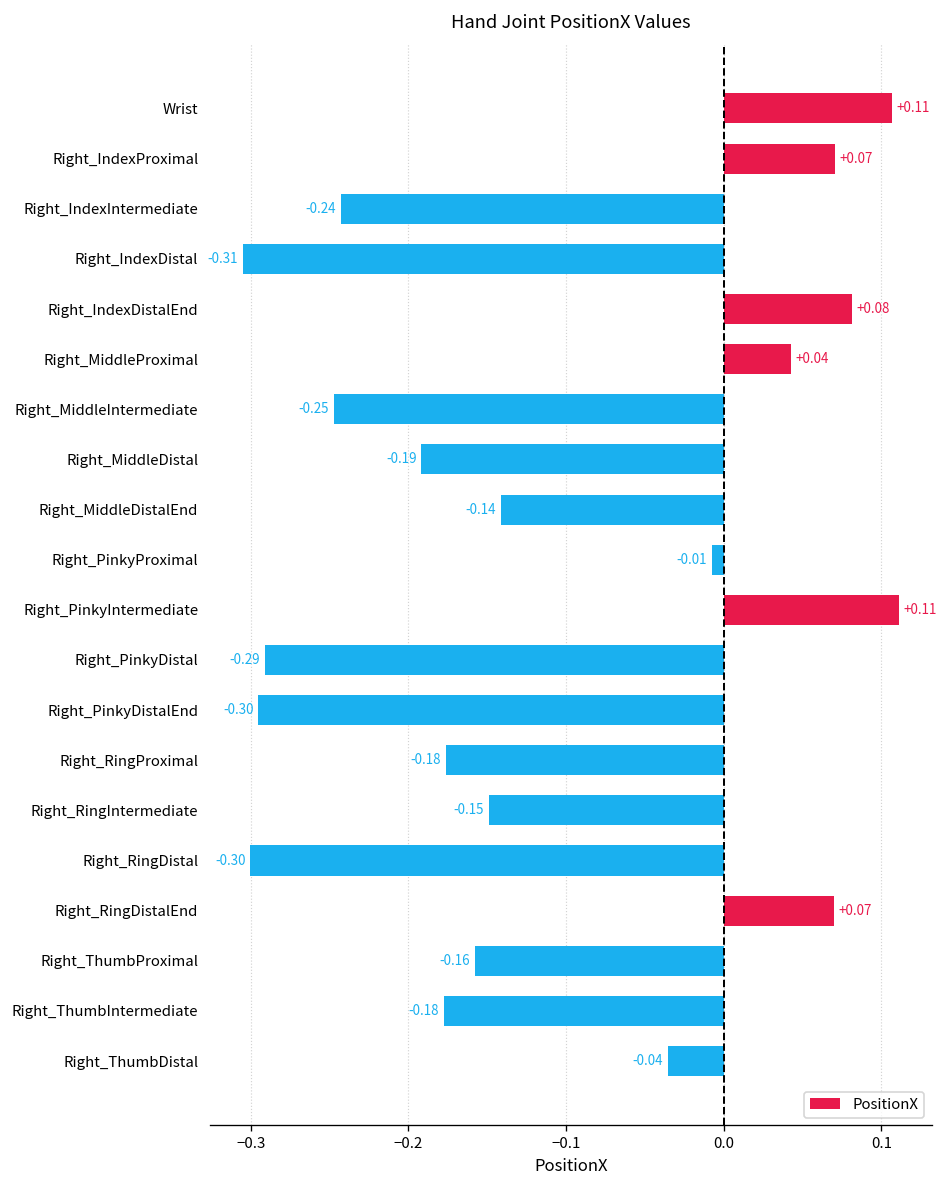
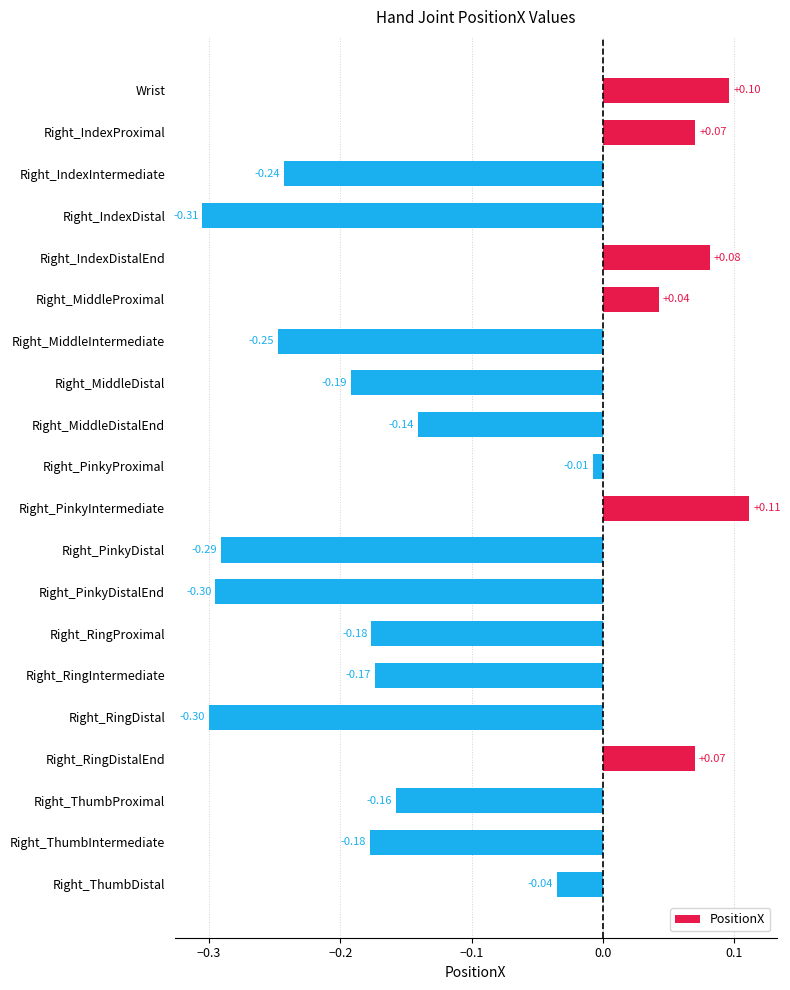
Wrist: +0.11 -> +0.10
Right_RingIntermediate: -0.15 -> -0.17
